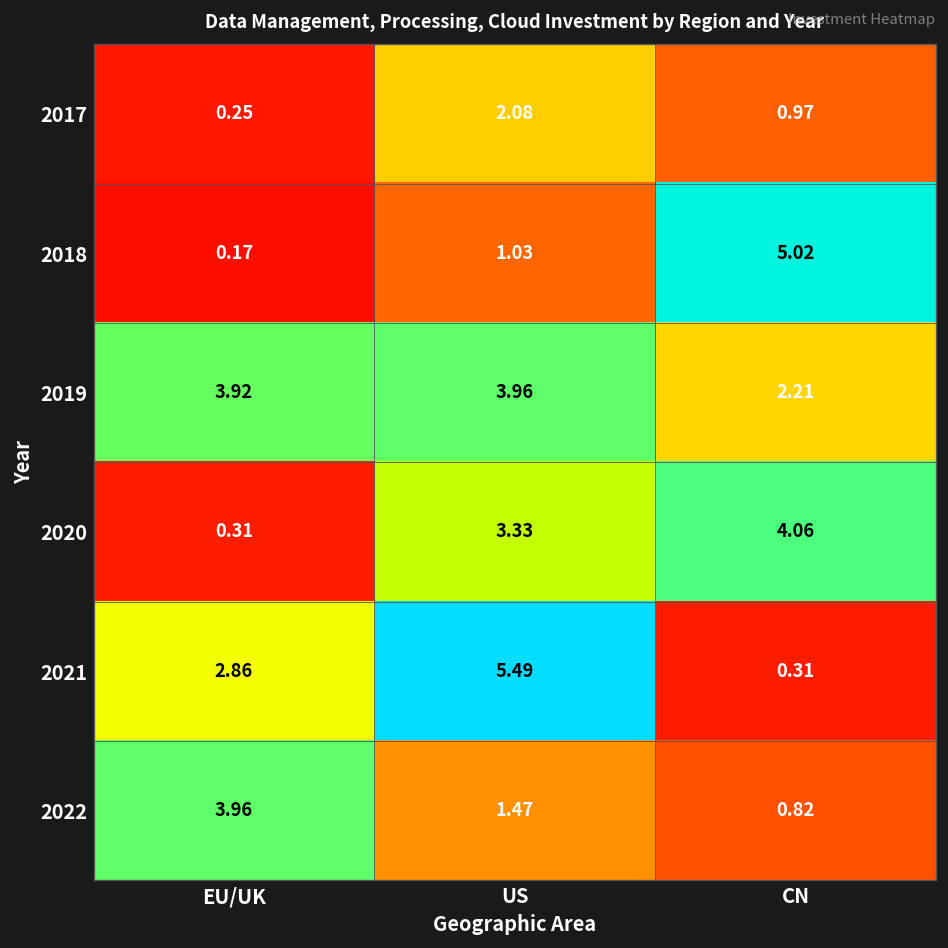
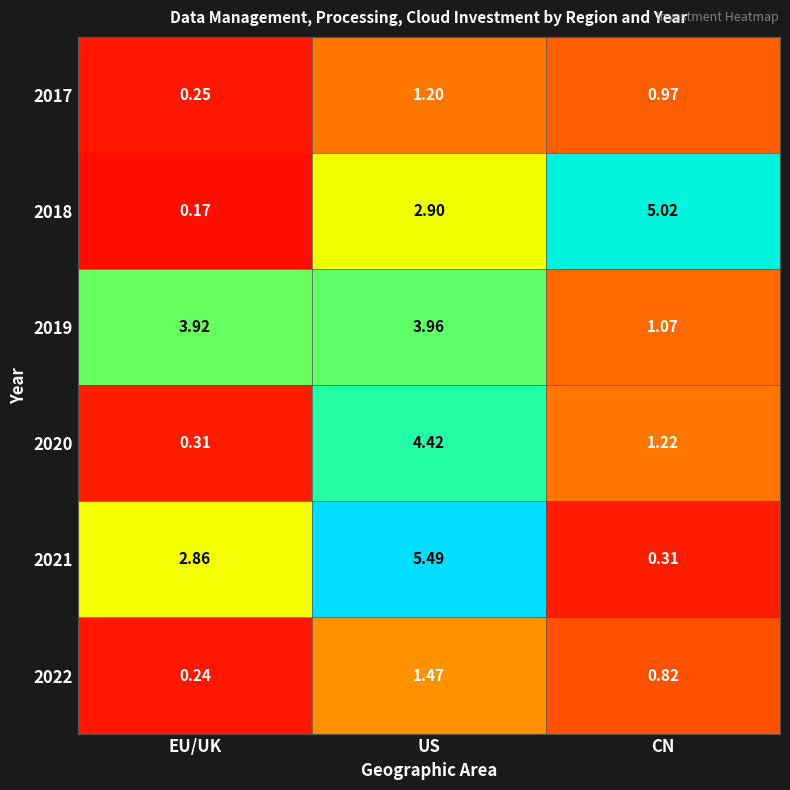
2017, US: 2.08 -> 1.20
2018, US: 1.03 -> 2.90
2019, CN: 2.21 -> 1.07
2020, US: 3.33 -> 4.42
2020, CN: 4.06 -> 1.22
2022, EU/UK: 3.96 -> 0.24
